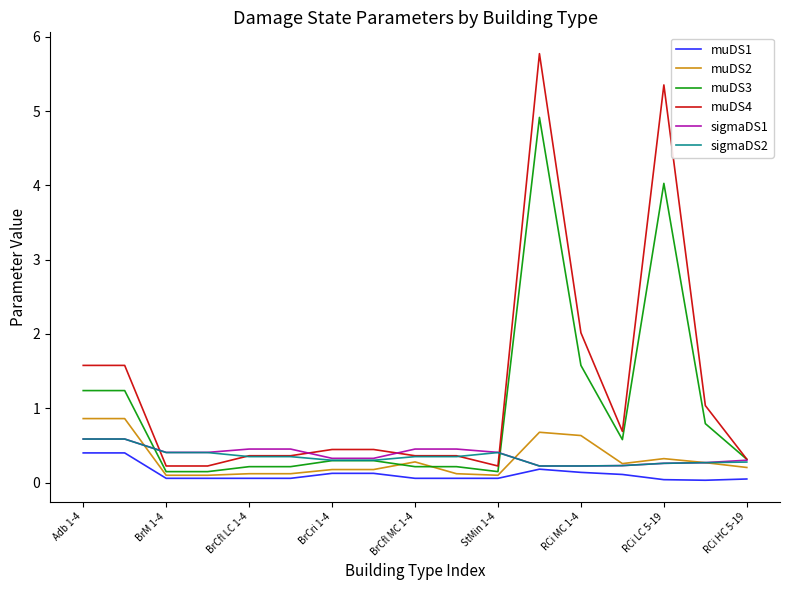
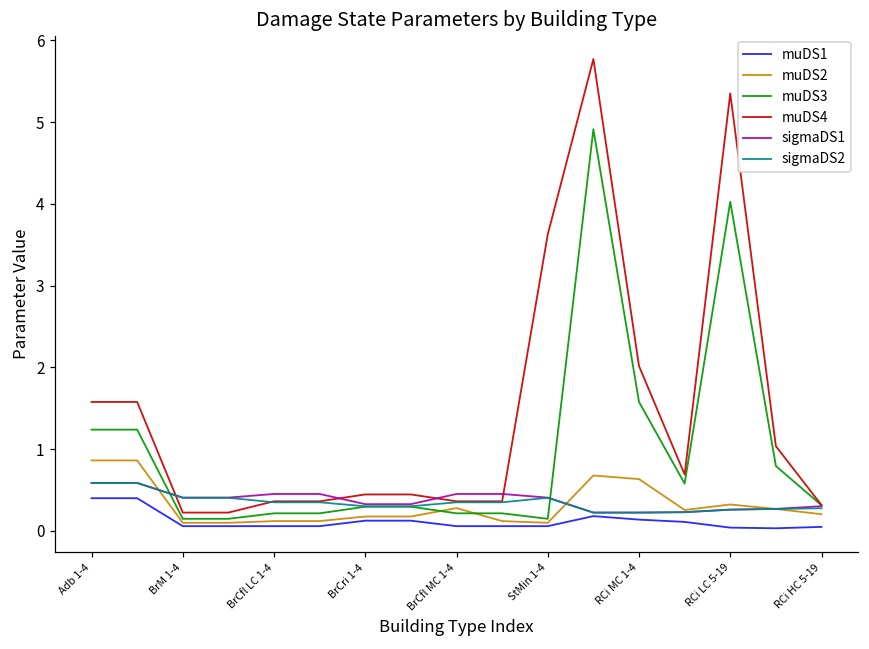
muDS4, StMin 1-4: 0.2 -> 3.6
